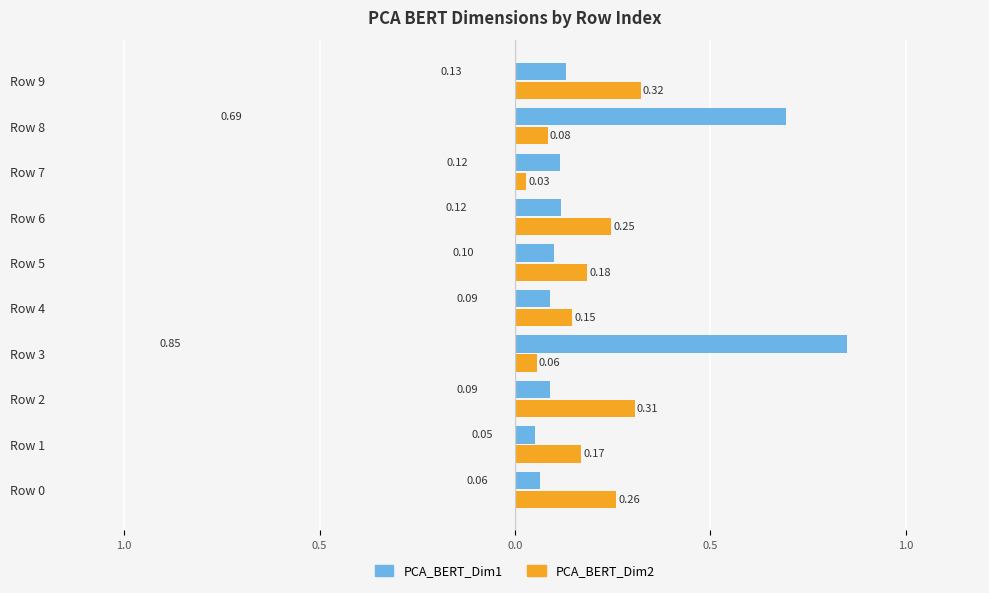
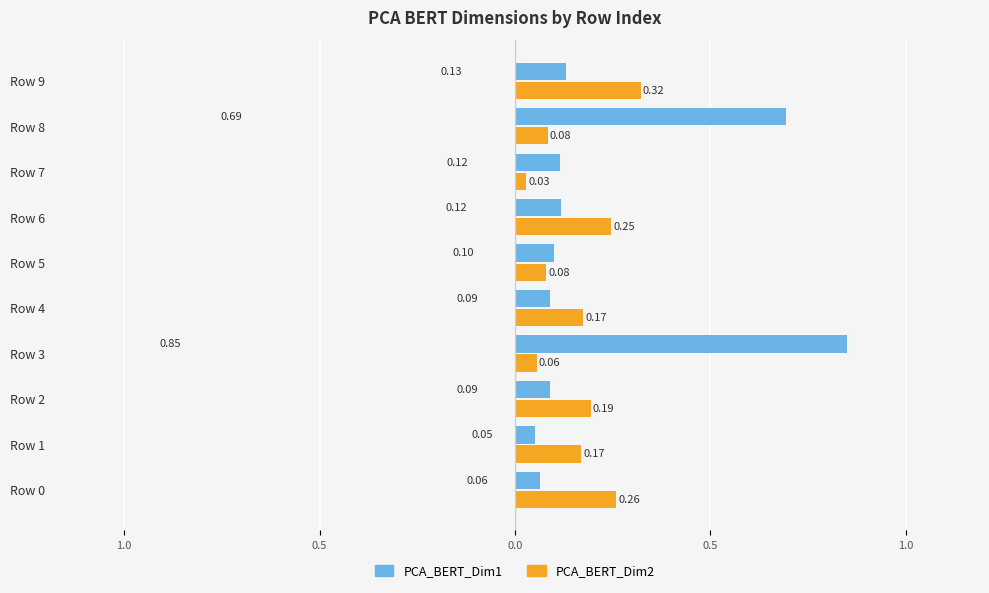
PCA_BERT_Dim2, Row 5: 0.18 -> 0.08
PCA_BERT_Dim2, Row 4: 0.15 -> 0.17
PCA_BERT_Dim2, Row 2: 0.31 -> 0.19
